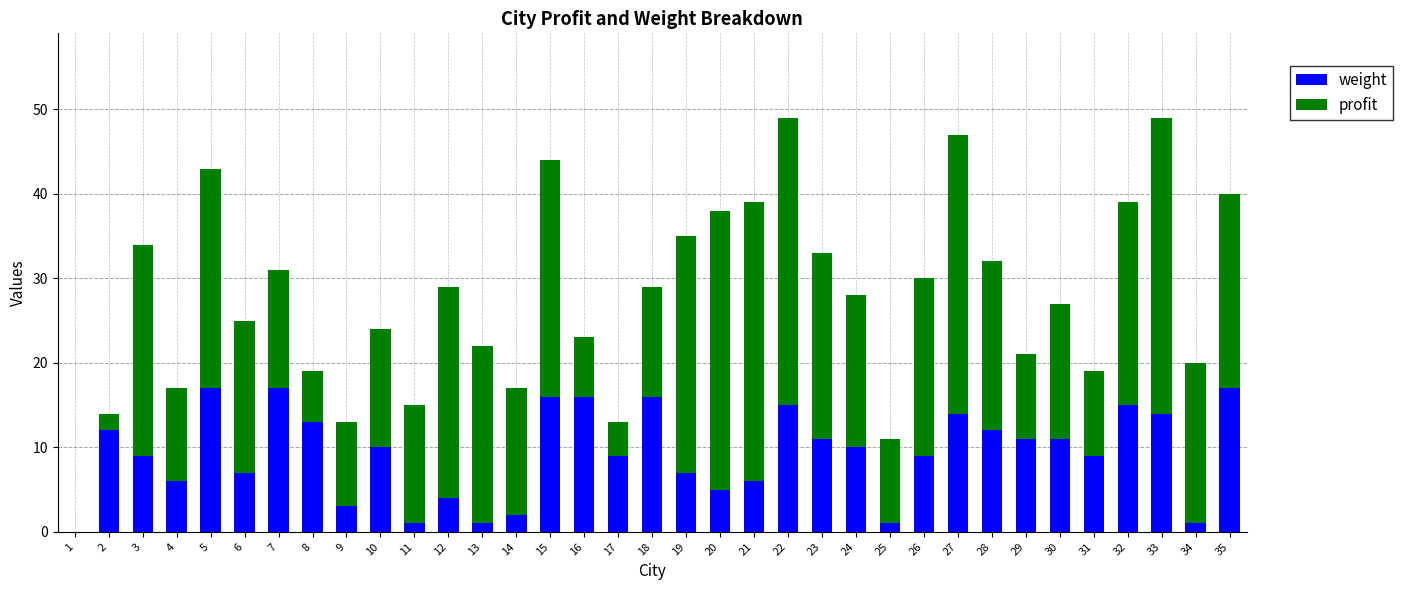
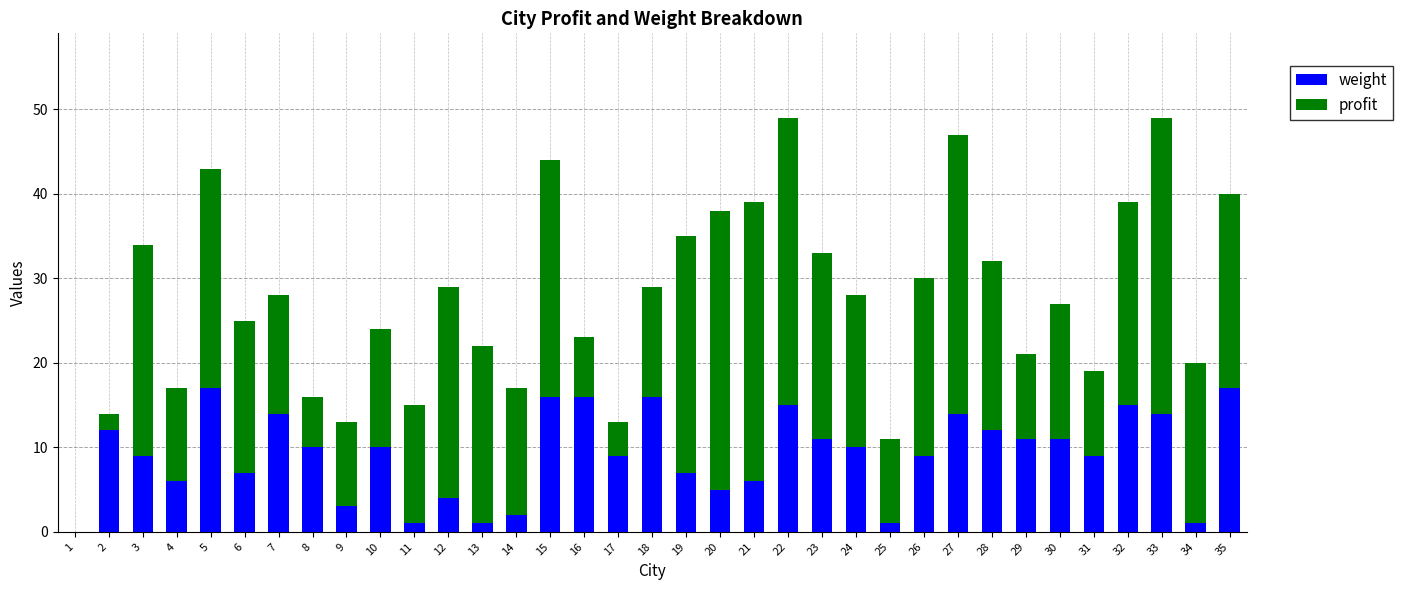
weight, 7: 17 -> 14
weight, 8: 13 -> 10
